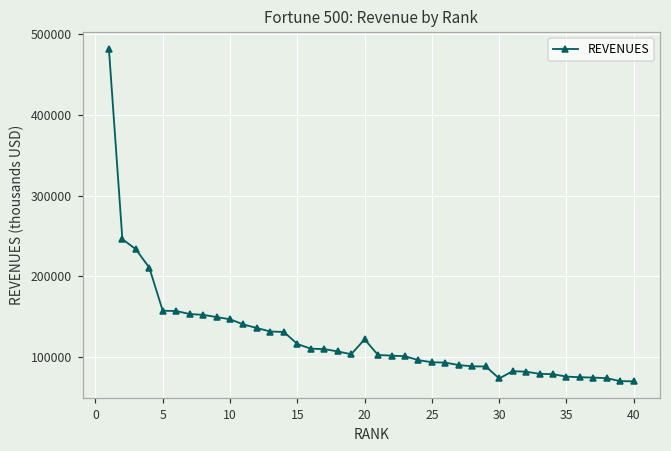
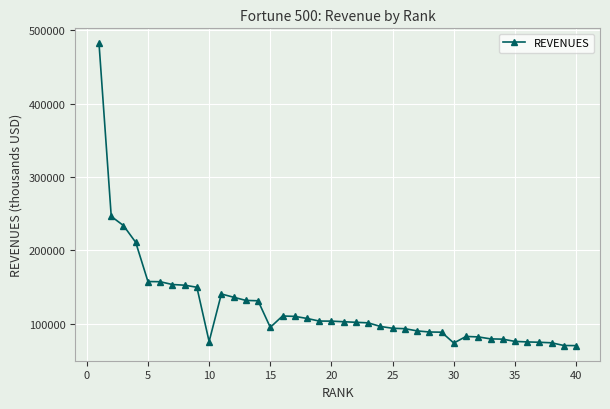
10: 150000 -> 80000
15: 120000 -> 90000
20: 120000 -> 100000
